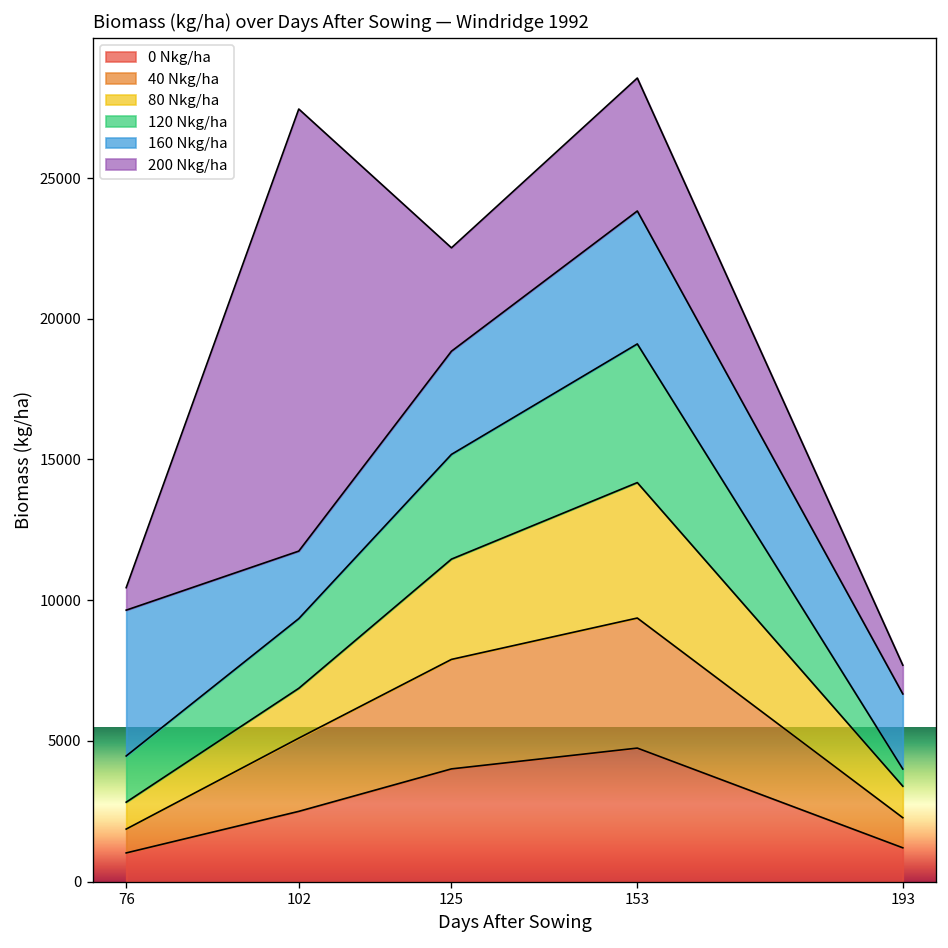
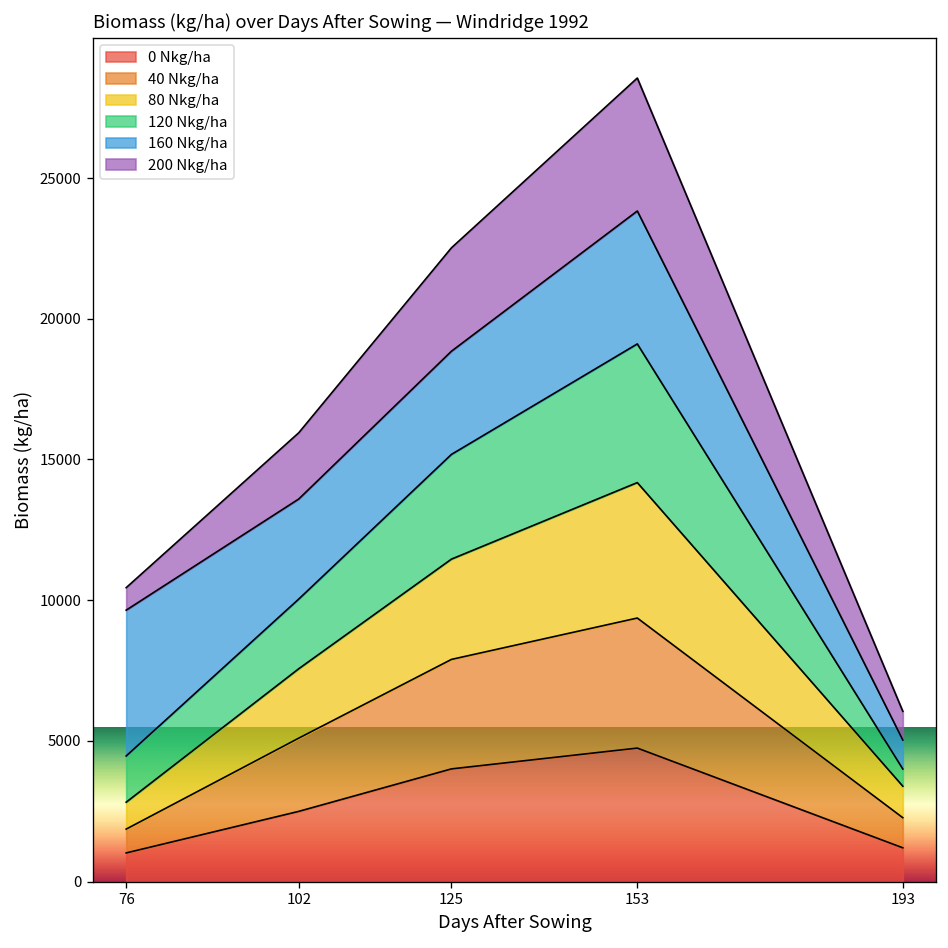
80 Nkg/ha, 102: 1800 -> 2500
160 Nkg/ha, 102: 2400 -> 3600
200 Nkg/ha, 102: 15700 -> 2400
160 Nkg/ha, 193: 2700 -> 1000
